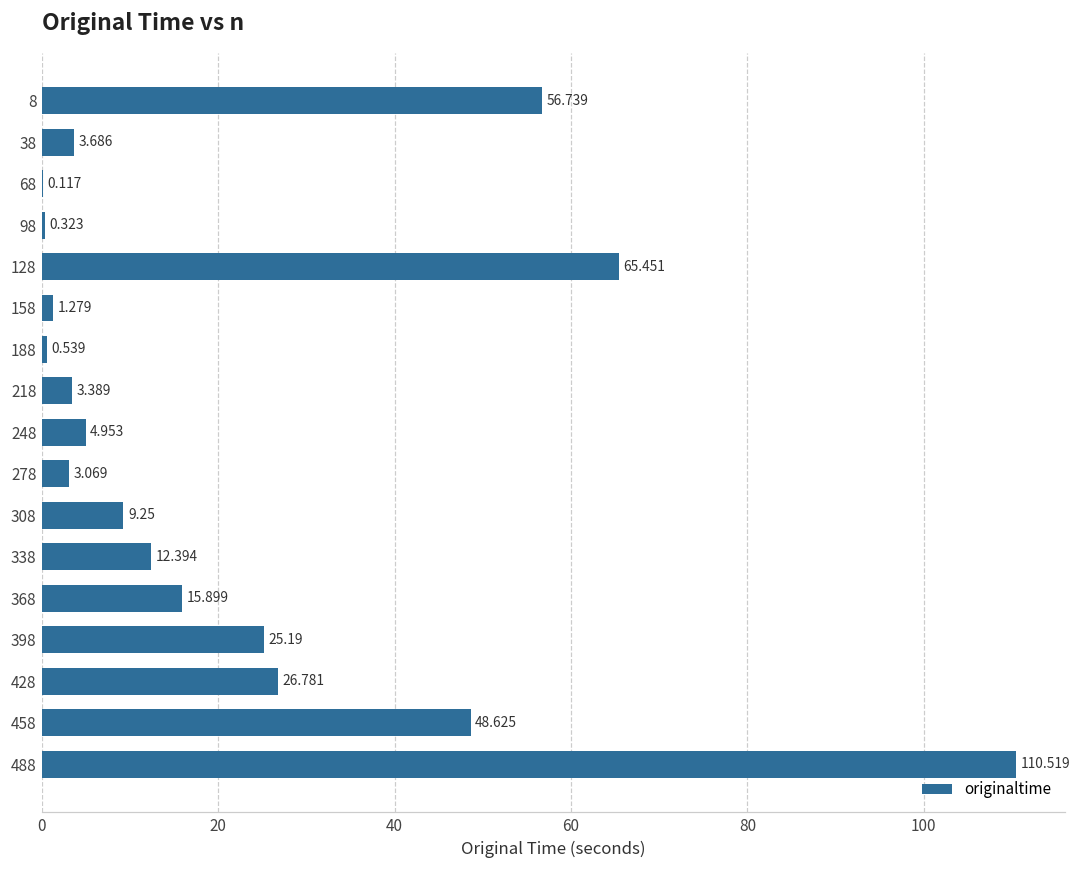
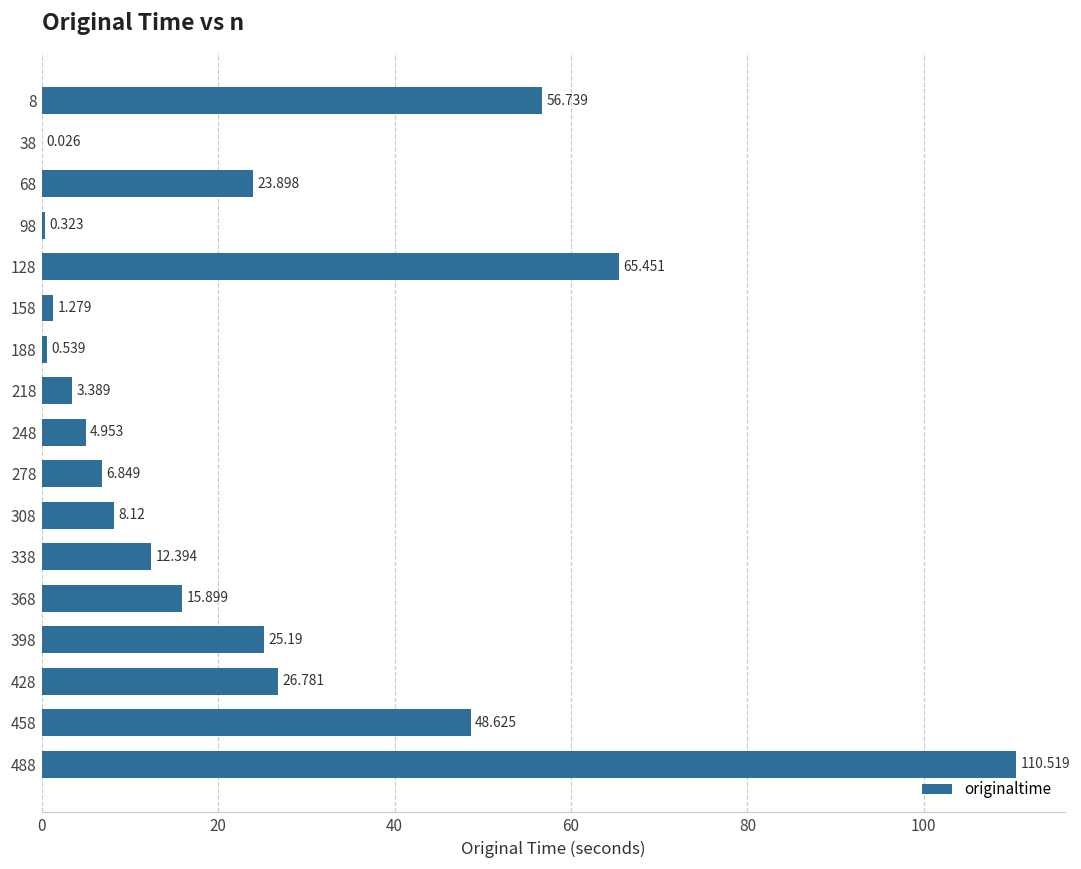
38: 3.686 -> 0.026
68: 0.117 -> 23.898
278: 3.069 -> 6.849
308: 9.25 -> 8.12
